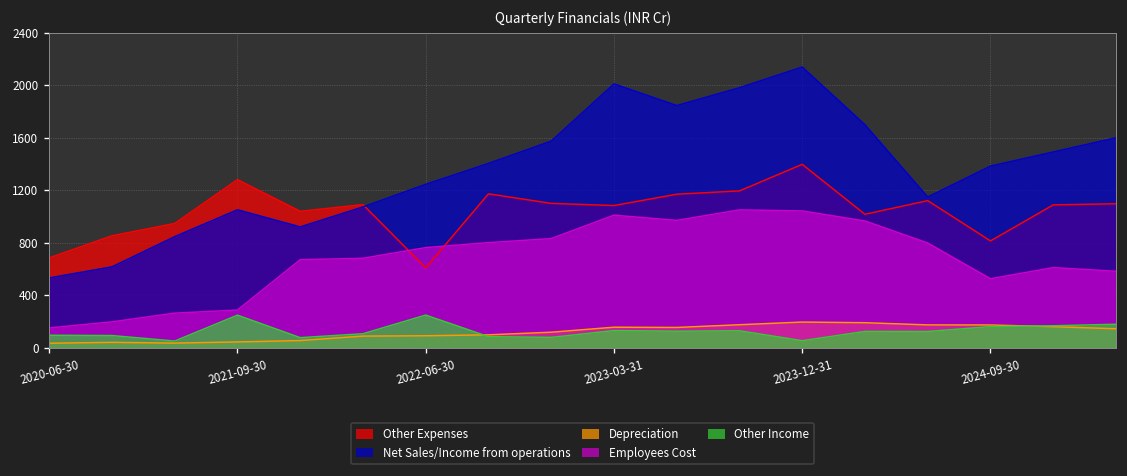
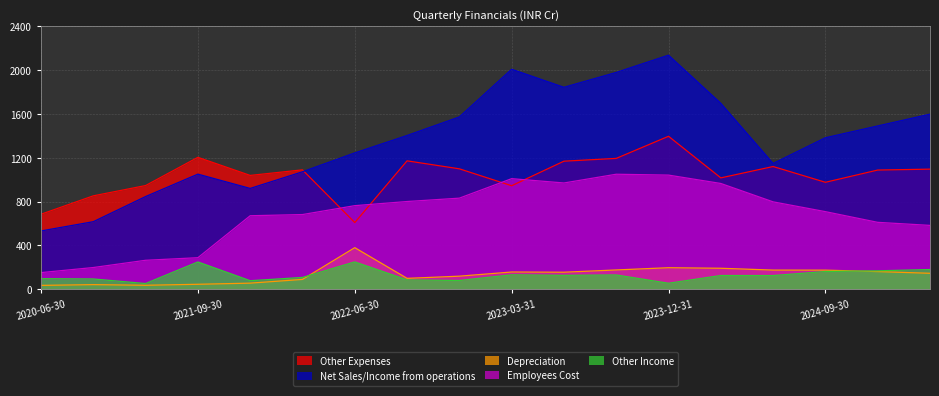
Other Expenses, 2021-09-30: 1280 -> 1210
Depreciation, 2022-06-30: 90 -> 380
Other Expenses, 2023-03-31: 1080 -> 950
Other Expenses, 2024-09-30: 810 -> 980
Employees Cost, 2024-09-30: 530 -> 710
